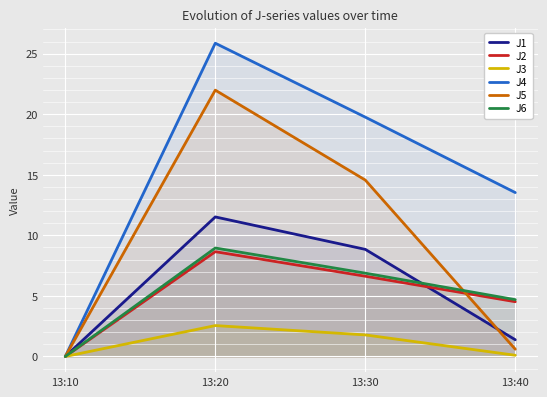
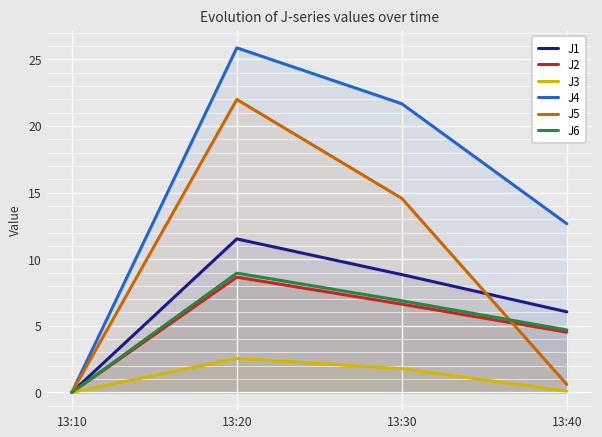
J4, 13:30: 19.8 -> 21.7
J1, 13:40: 1.4 -> 6.1
J4, 13:40: 13.5 -> 12.7
